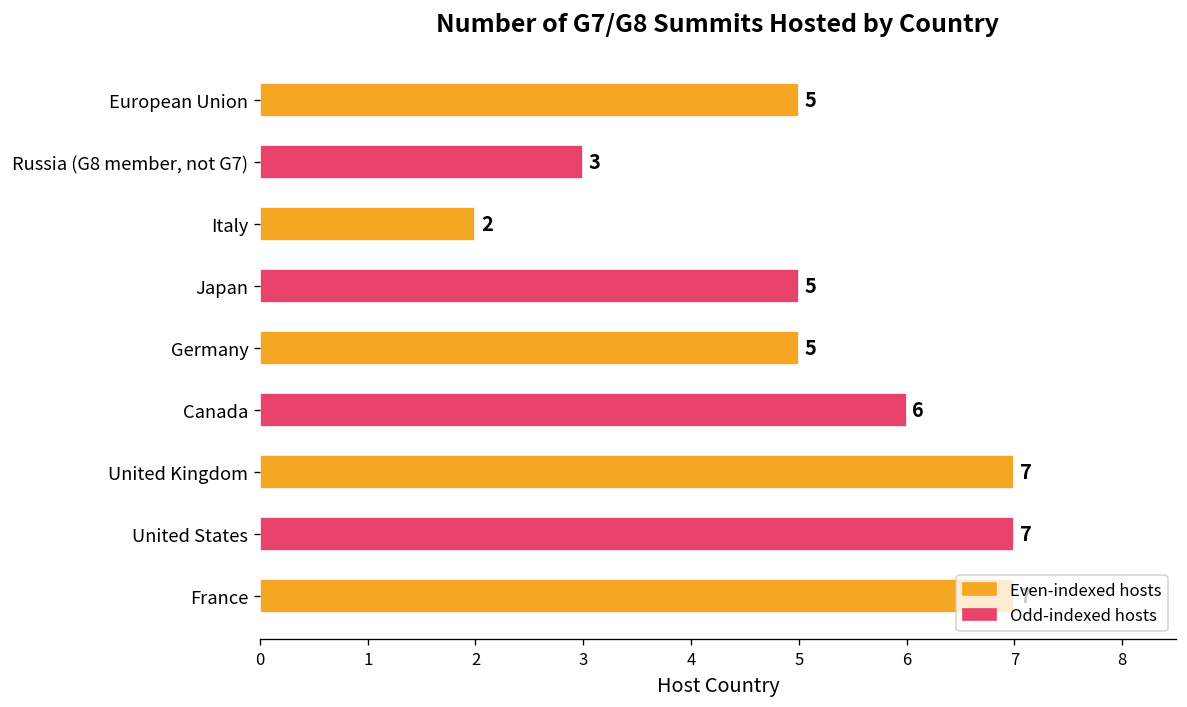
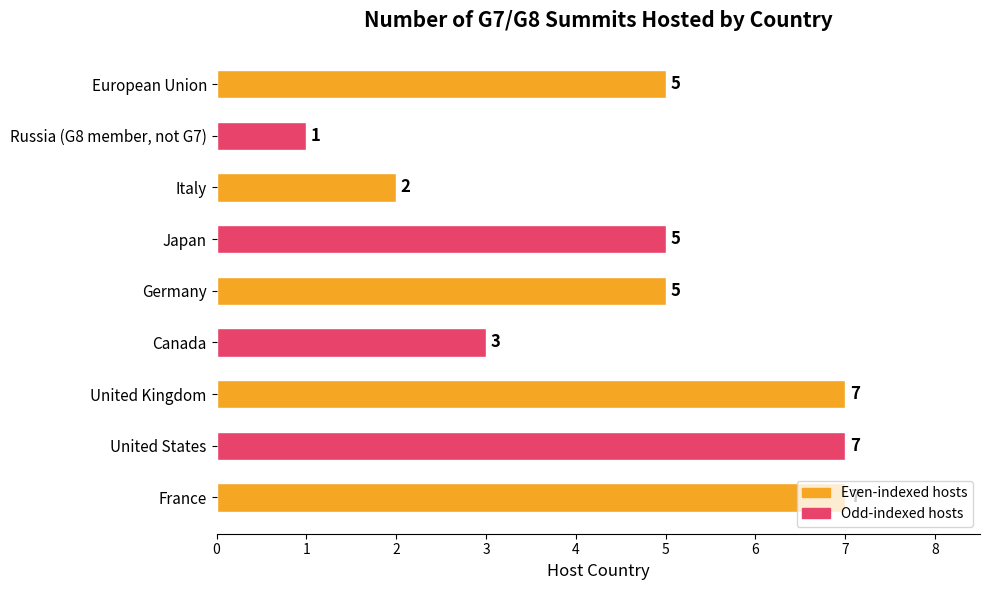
Russia (G8 member, not G7): 3 -> 1
Canada: 6 -> 3
